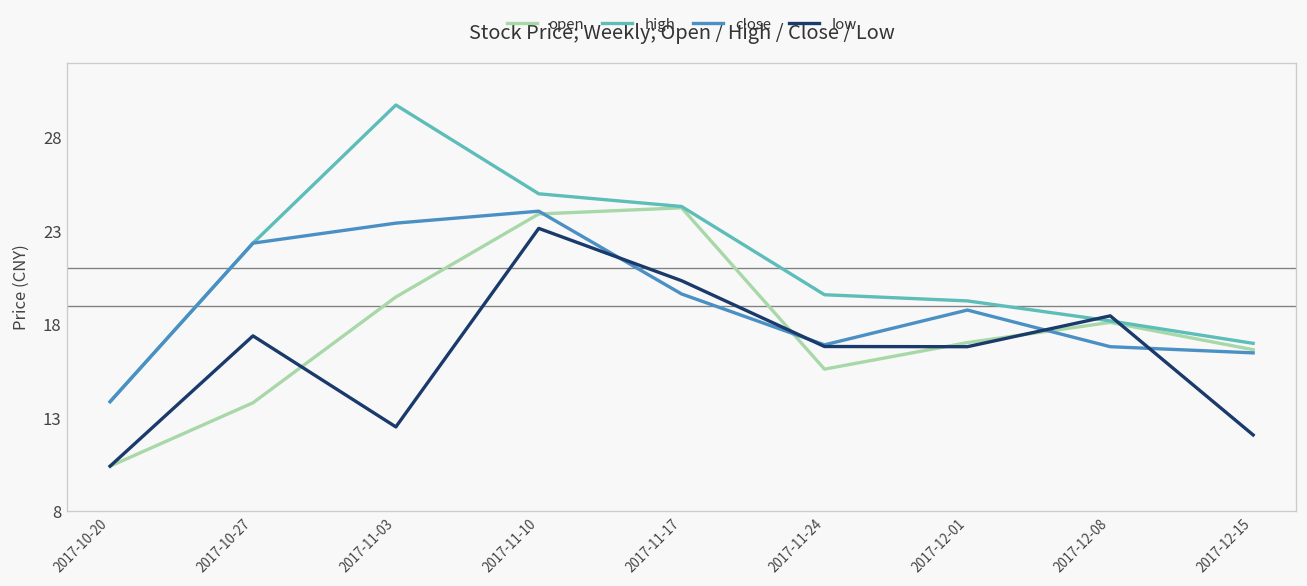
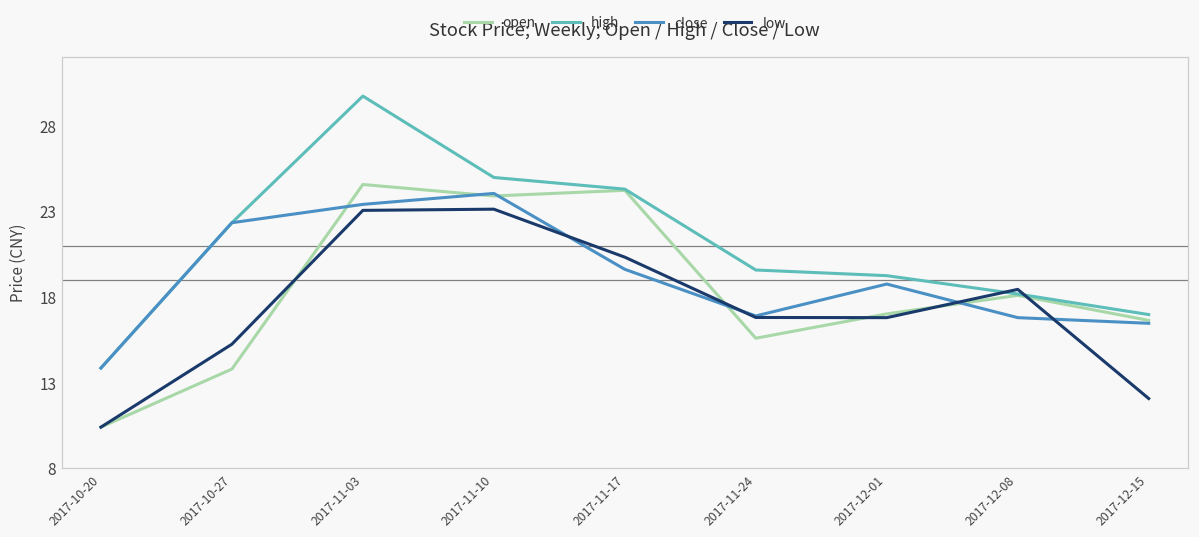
low, 2017-10-27: 17.4 -> 15.3
open, 2017-11-03: 19.5 -> 24.6
low, 2017-11-03: 12.5 -> 23.1
